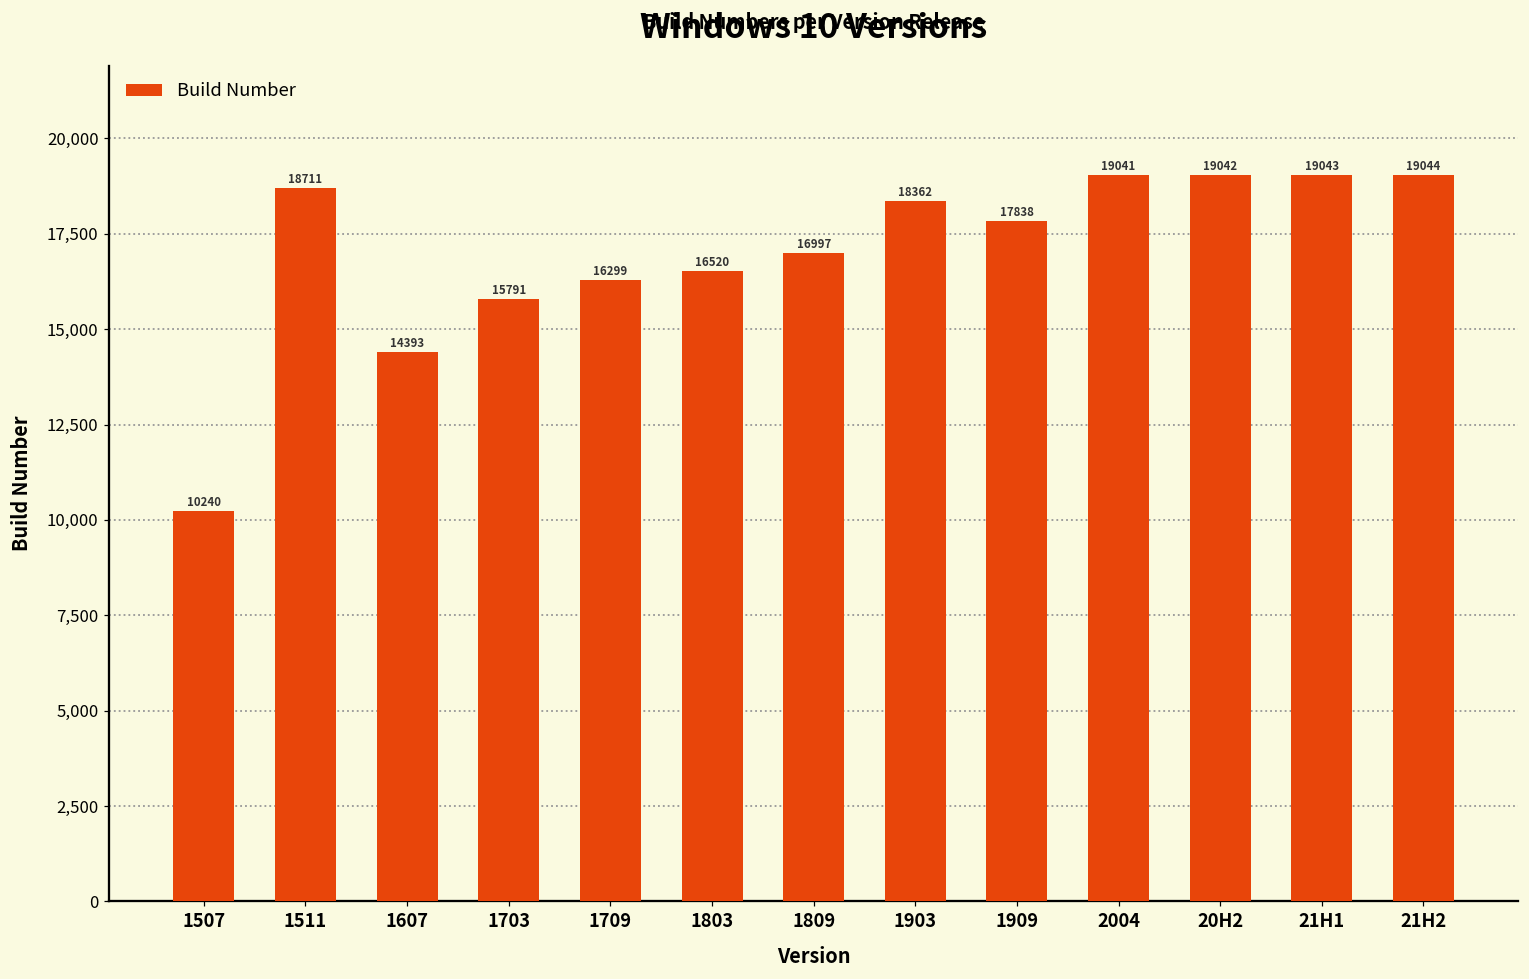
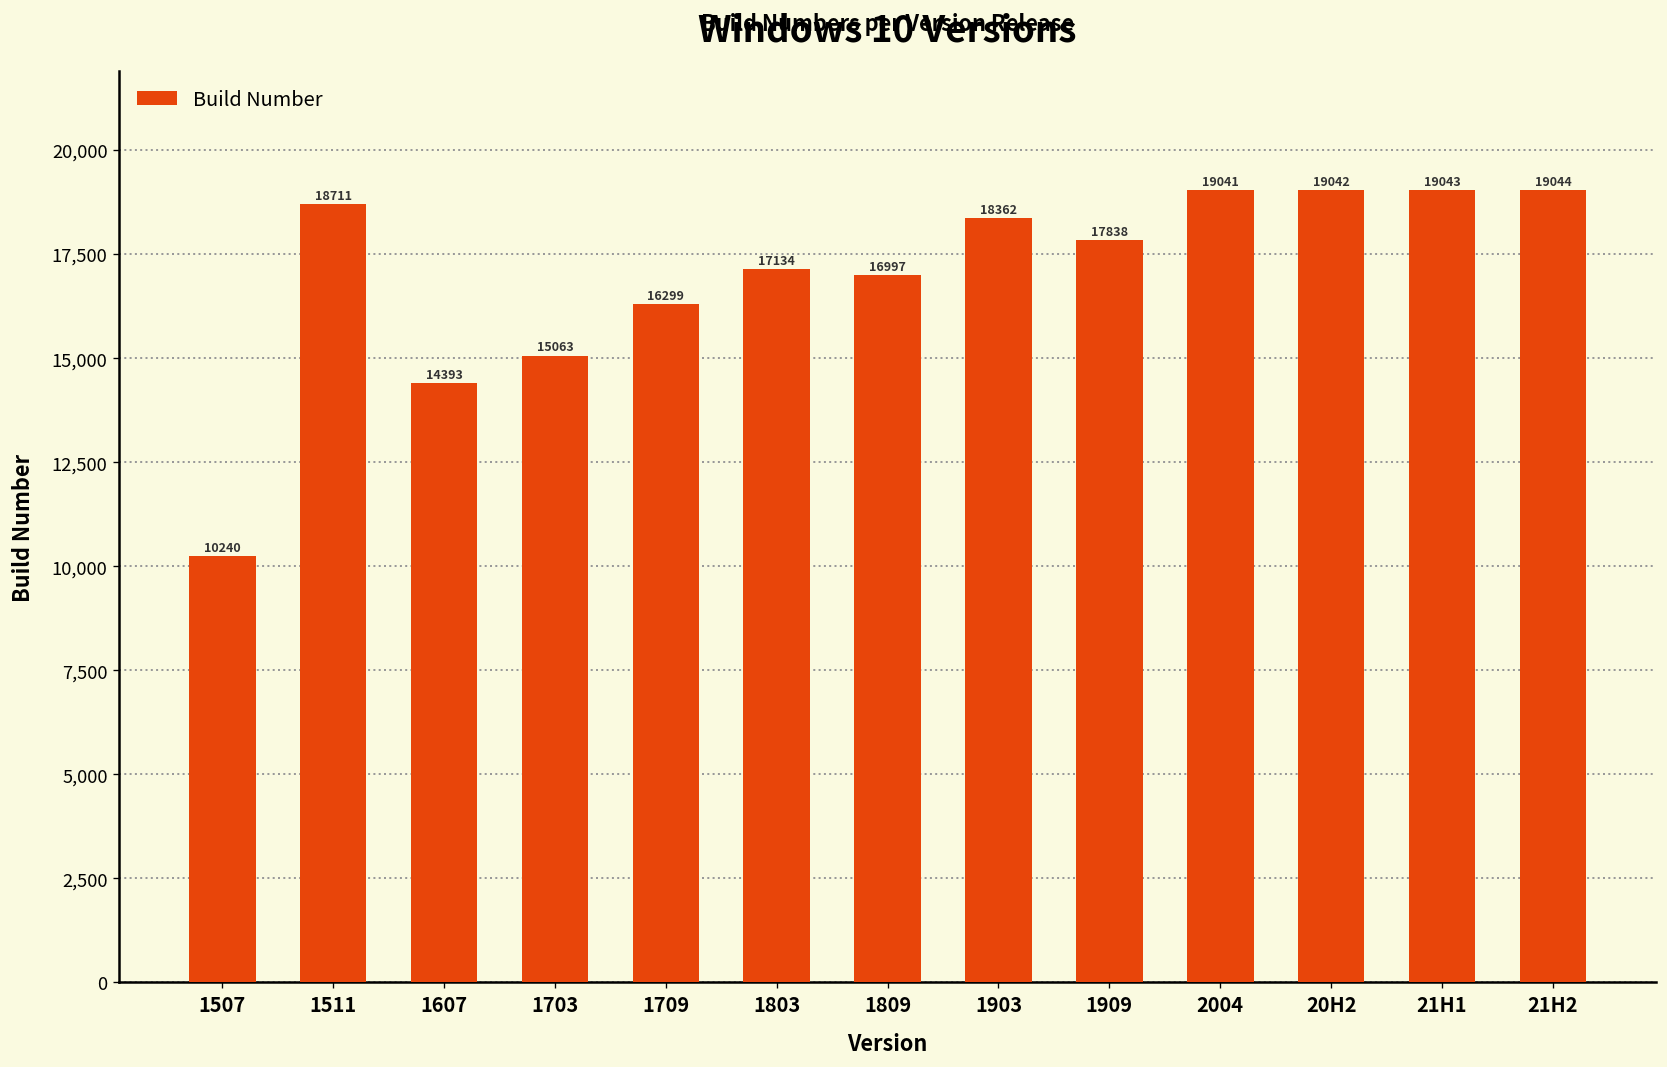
1703: 15791 -> 15063
1803: 16520 -> 17134
